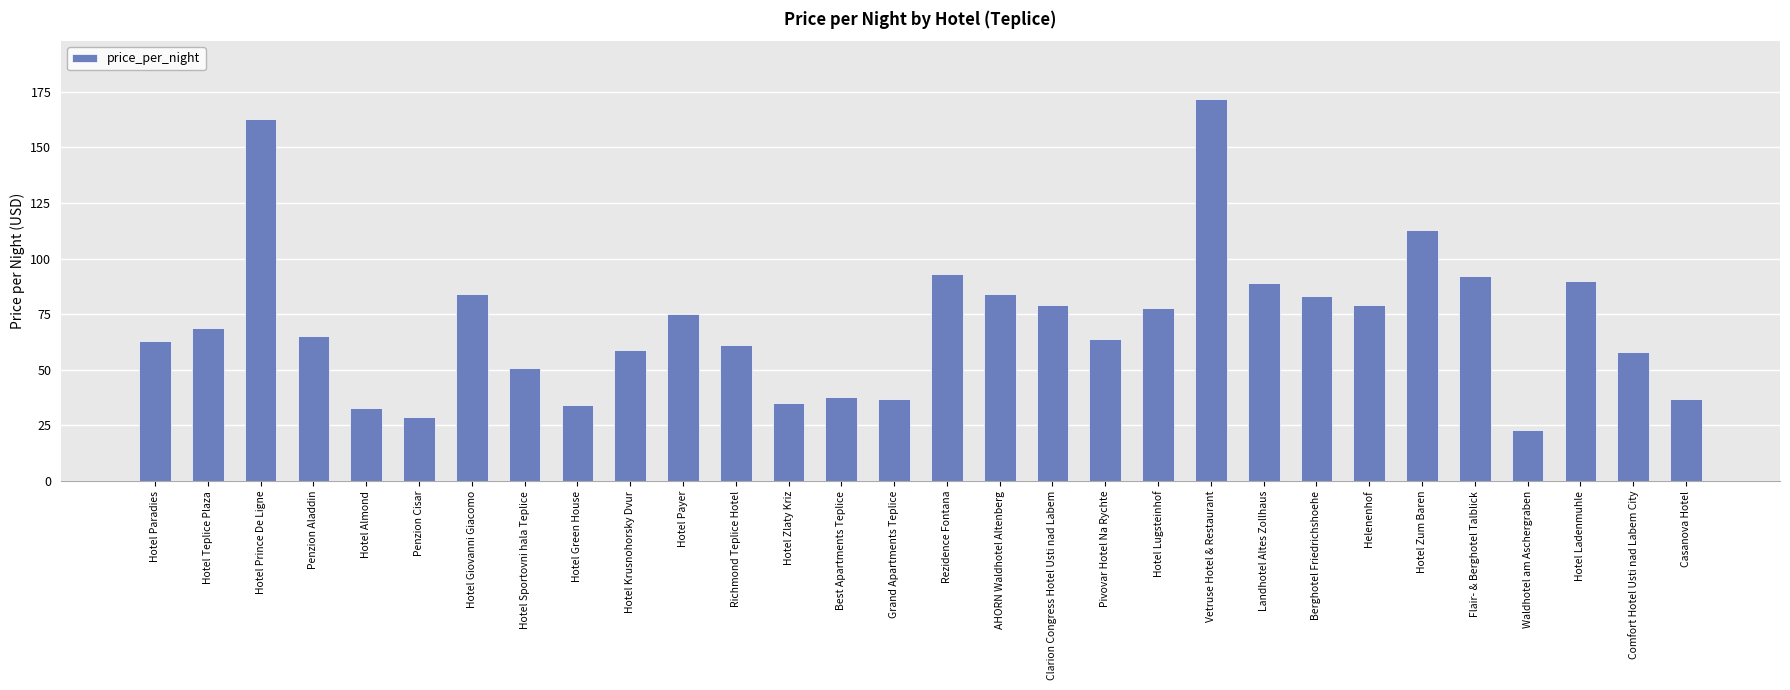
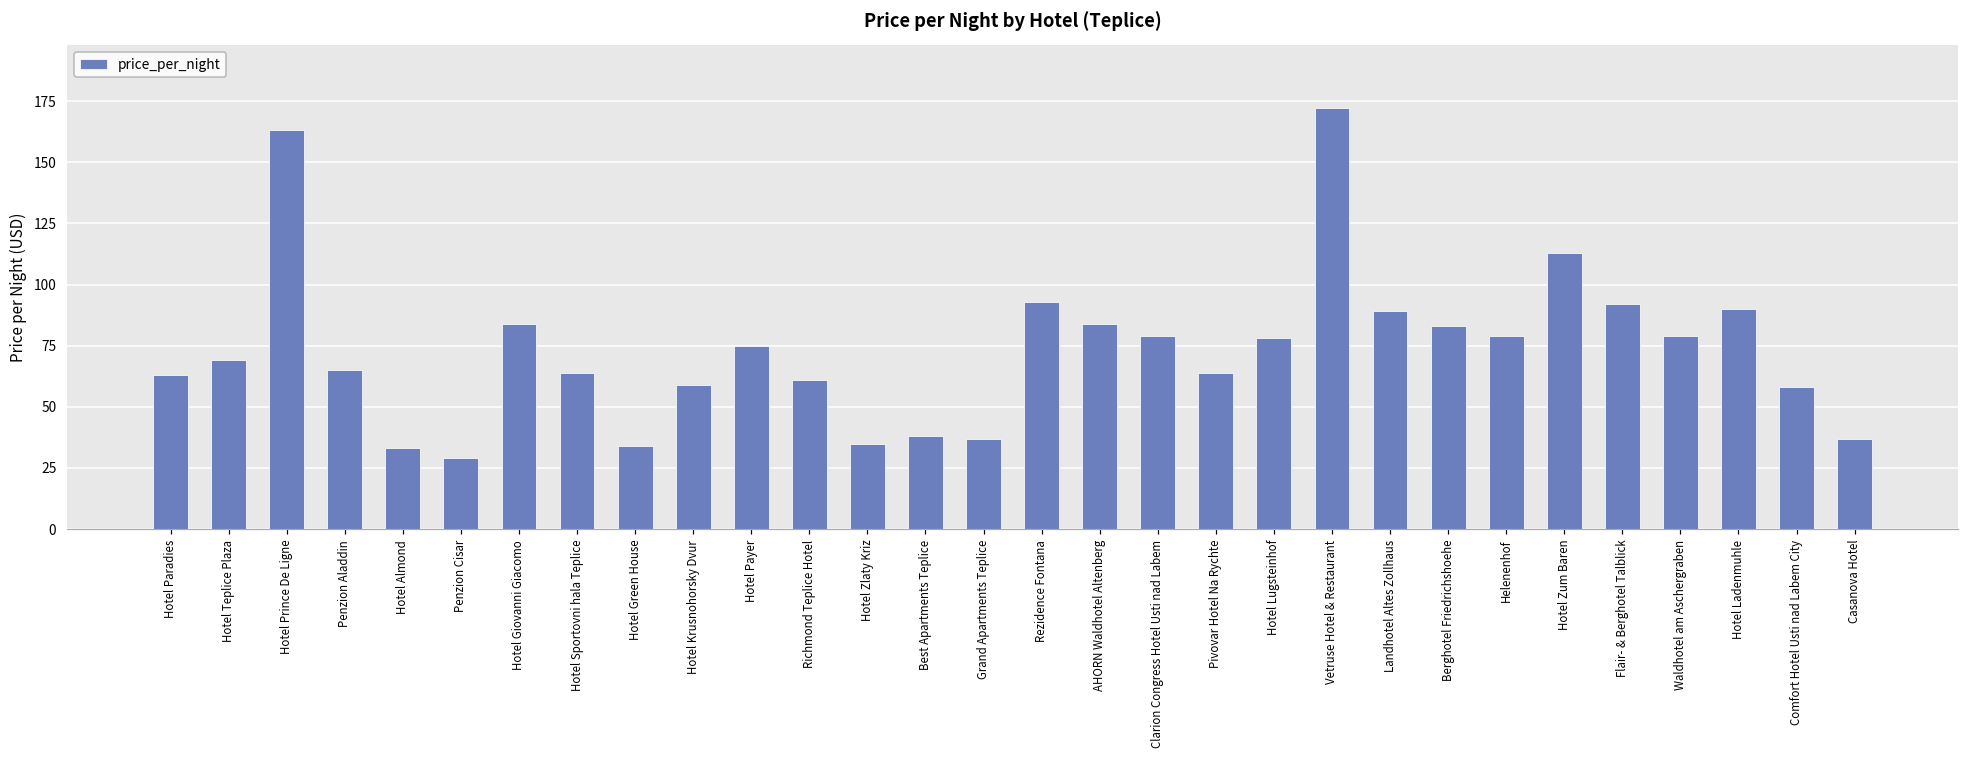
Hotel Sportovni hala Teplice: 51 -> 64
Waldhotel am Aschergraben: 23 -> 79
